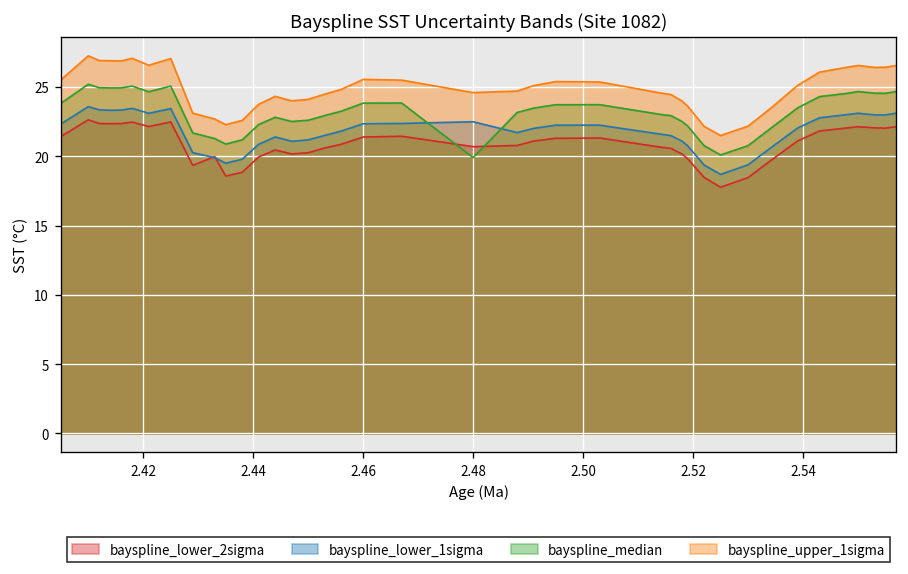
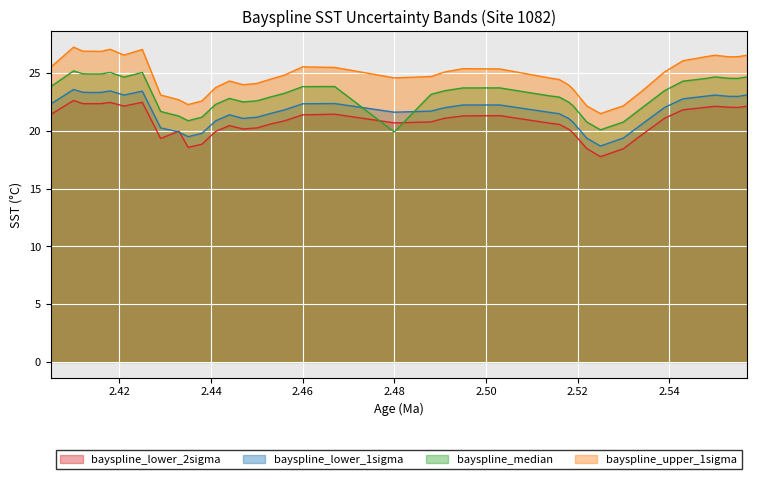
bayspline_lower_1sigma, 2.48: 22.5 -> 21.6
